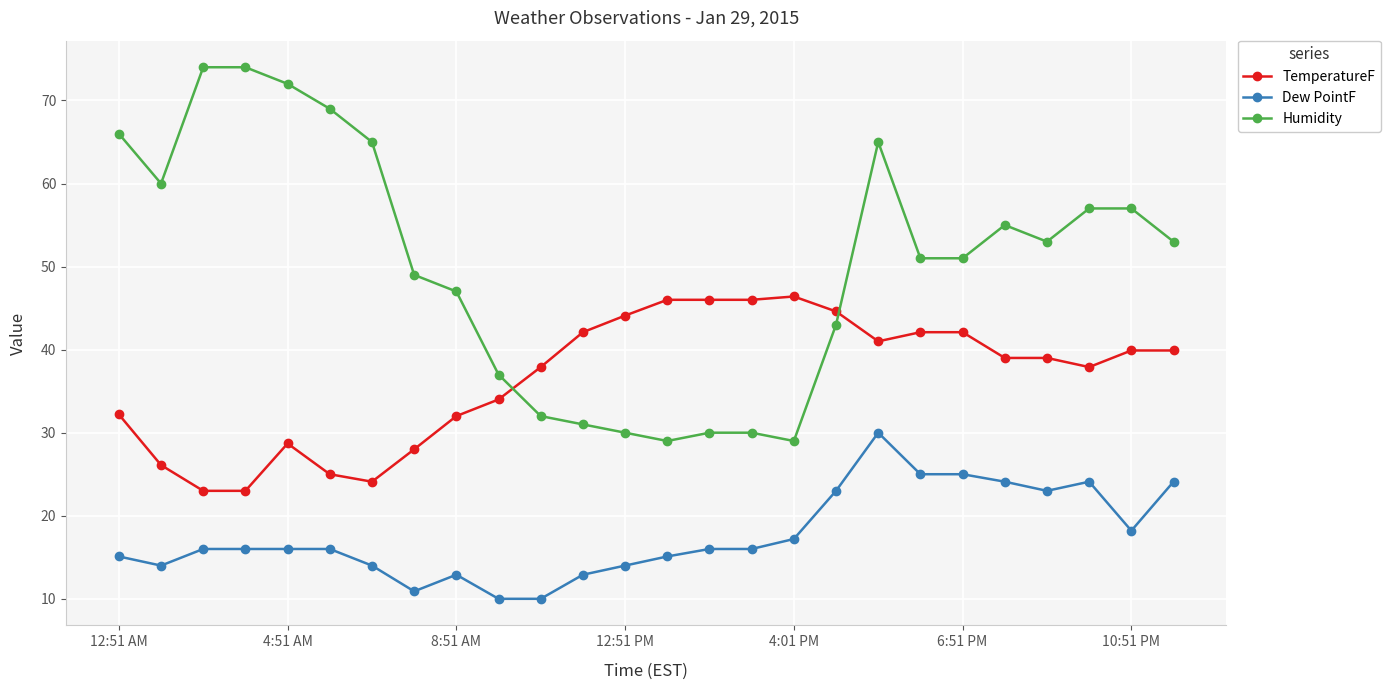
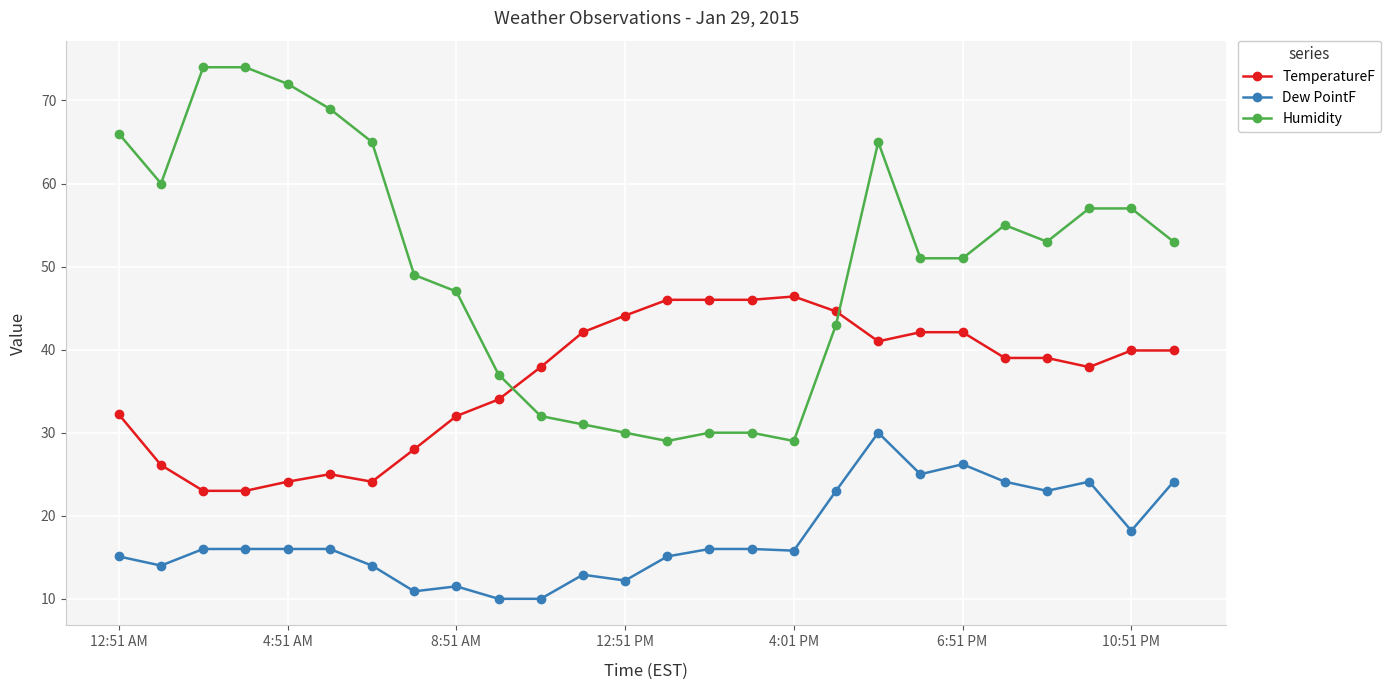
TemperatureF, 4:51 AM: 29 -> 24
Dew PointF, 8:51 AM: 13 -> 12
Dew PointF, 12:51 PM: 14 -> 12
Dew PointF, 4:01 PM: 17 -> 16
Dew PointF, 6:51 PM: 25 -> 26
